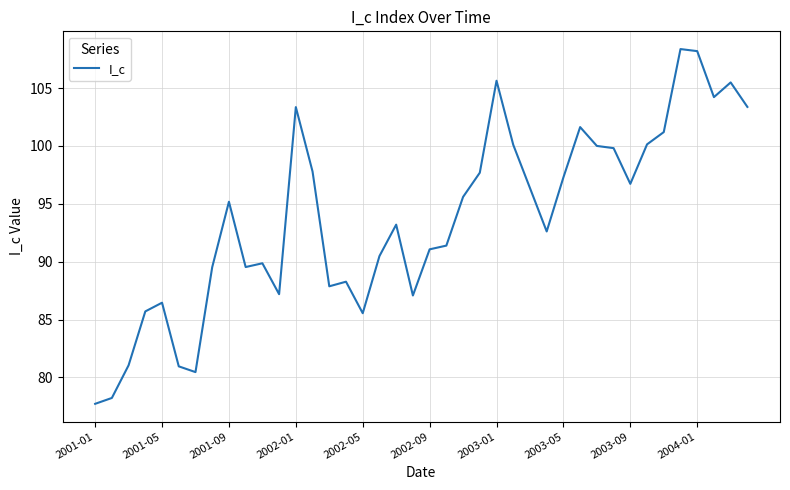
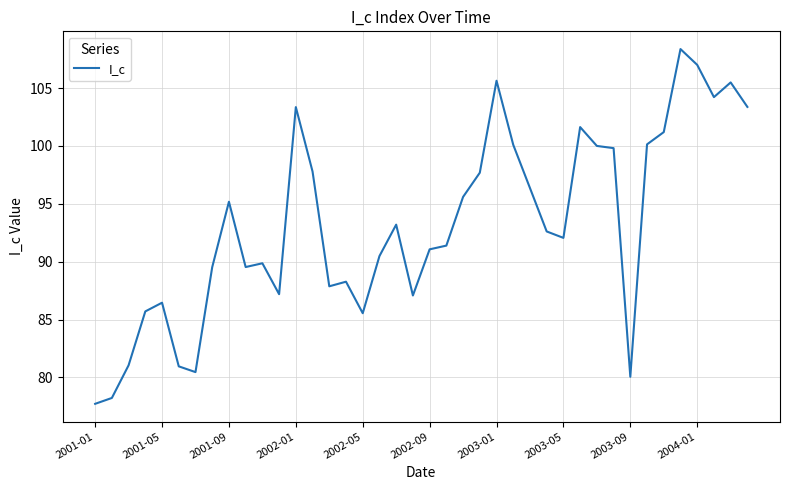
2003-05: 97.3 -> 92.1
2003-09: 96.7 -> 80.1
2004-01: 108.2 -> 107.0
